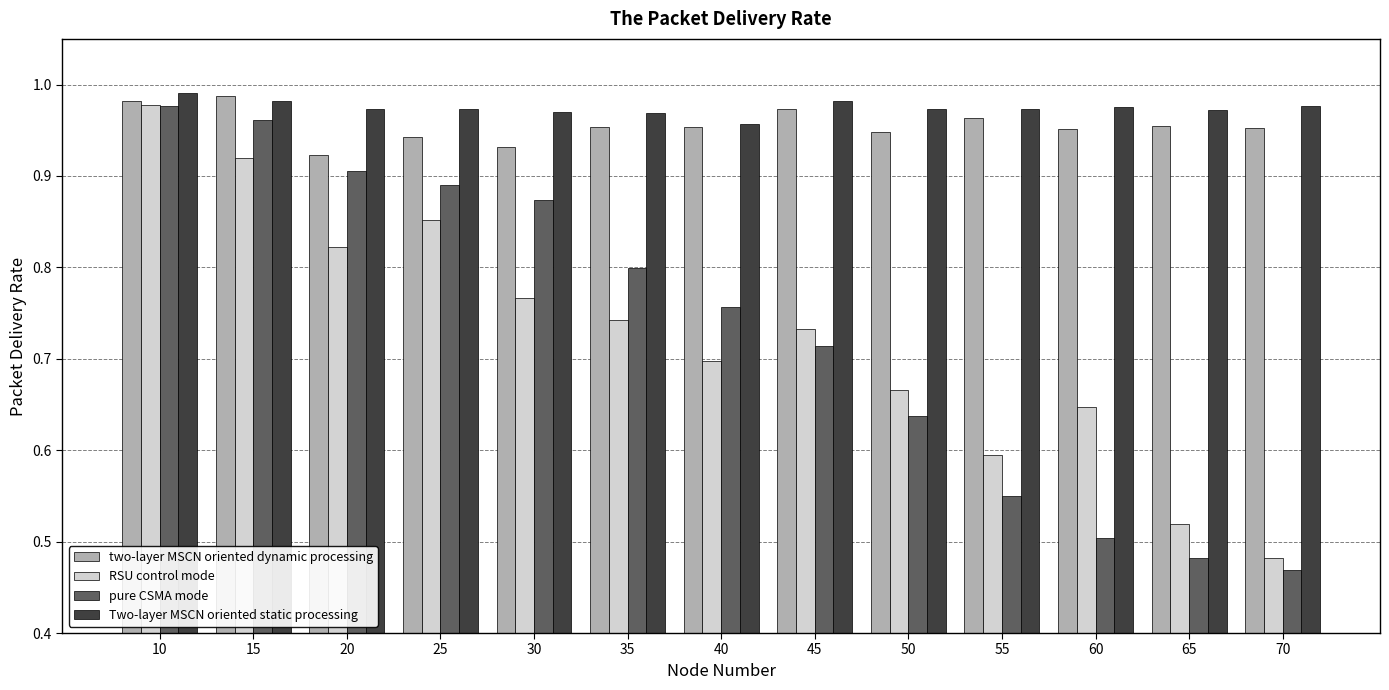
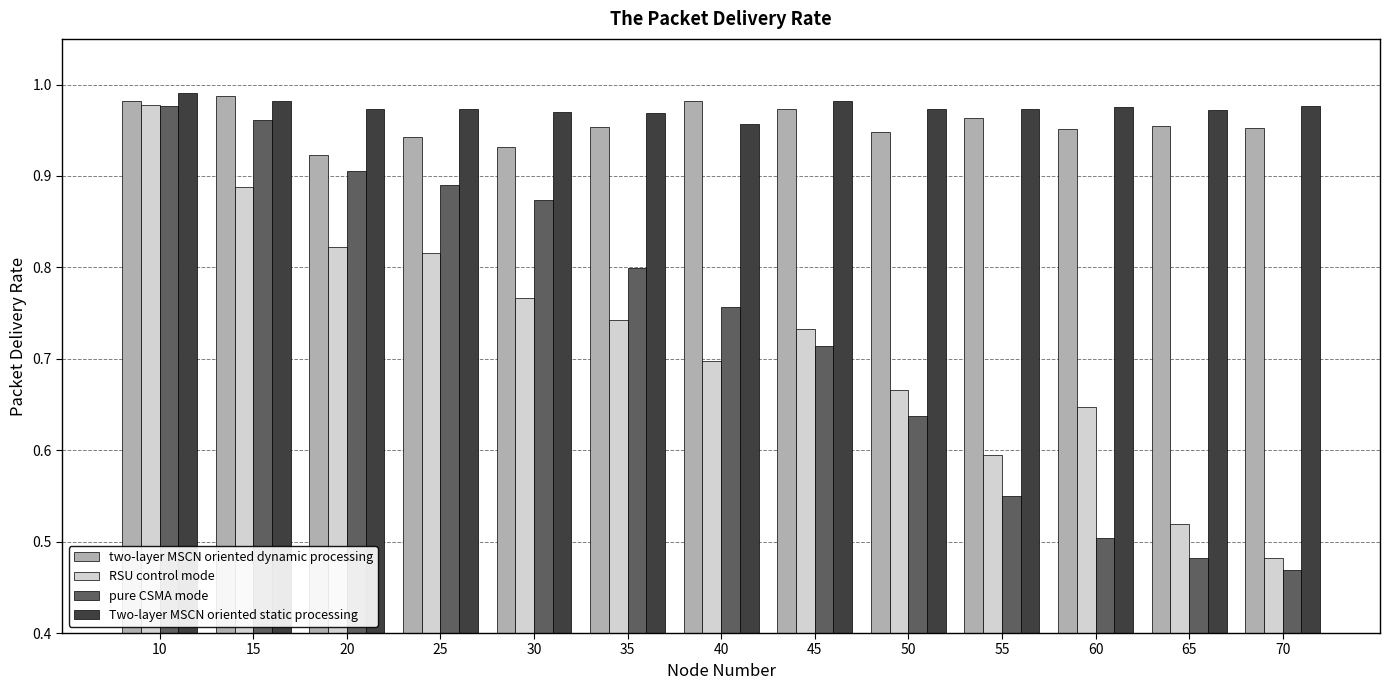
RSU control mode, 15: 0.92 -> 0.89
RSU control mode, 25: 0.85 -> 0.82
two-layer MSCN oriented dynamic processing, 40: 0.95 -> 0.98
